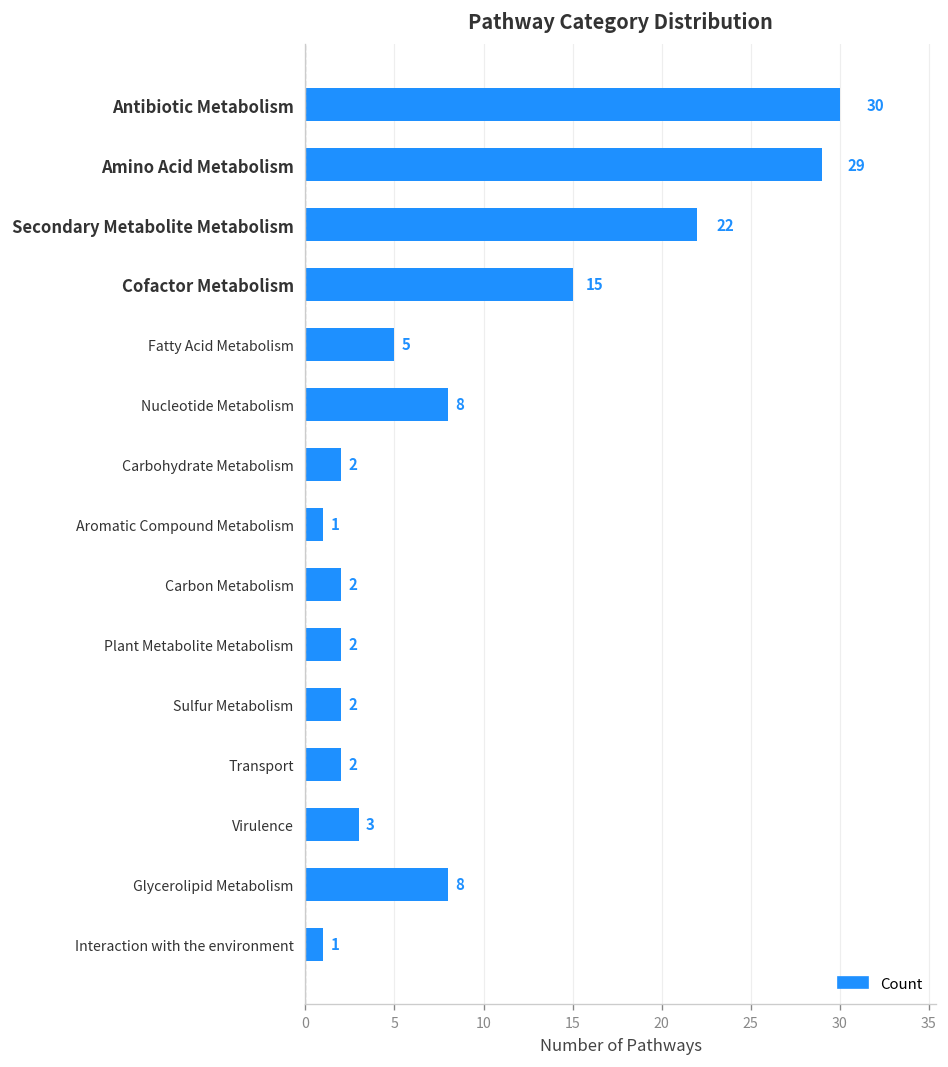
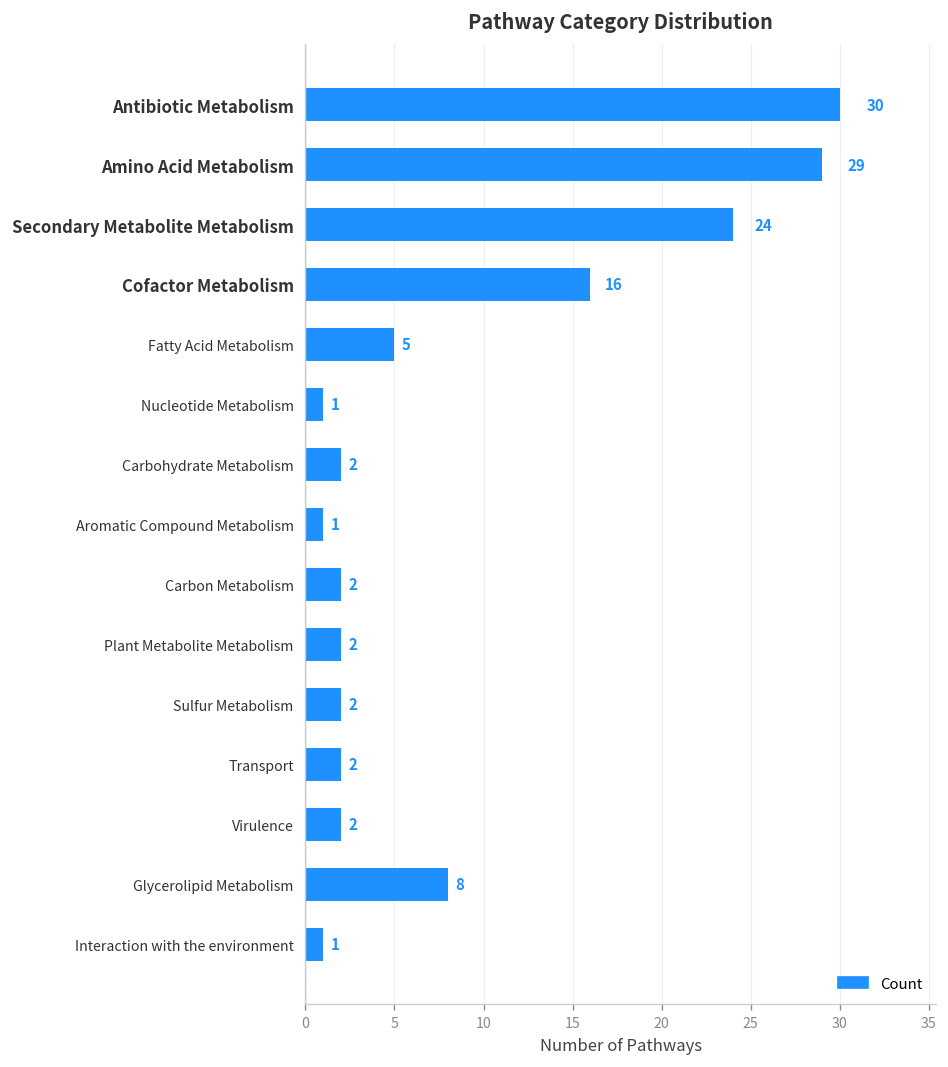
Secondary Metabolite Metabolism: 22 -> 24
Cofactor Metabolism: 15 -> 16
Nucleotide Metabolism: 8 -> 1
Virulence: 3 -> 2
